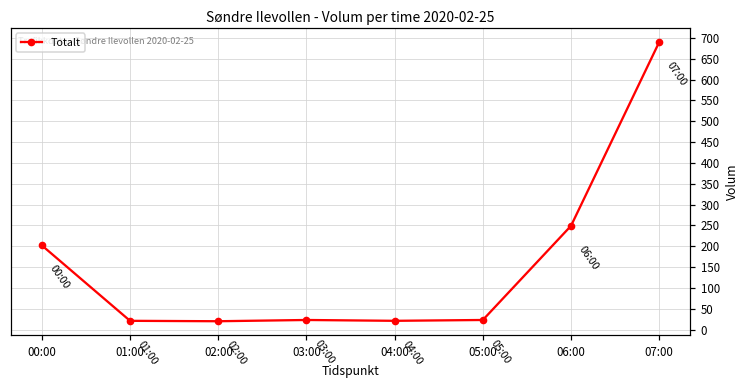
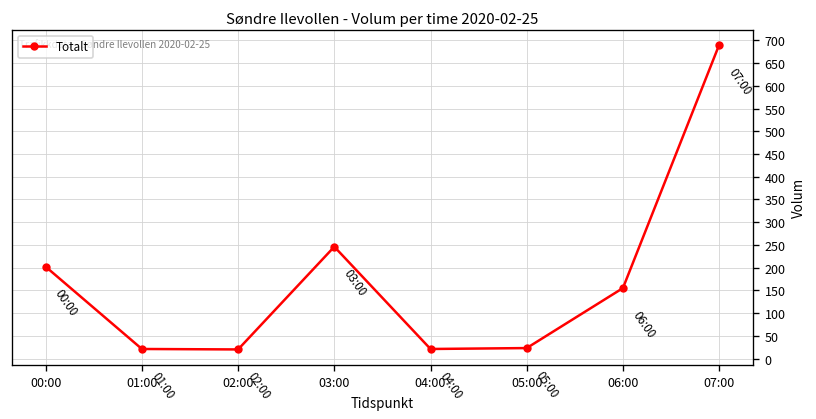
03:00: 20 -> 250
06:00: 250 -> 160
